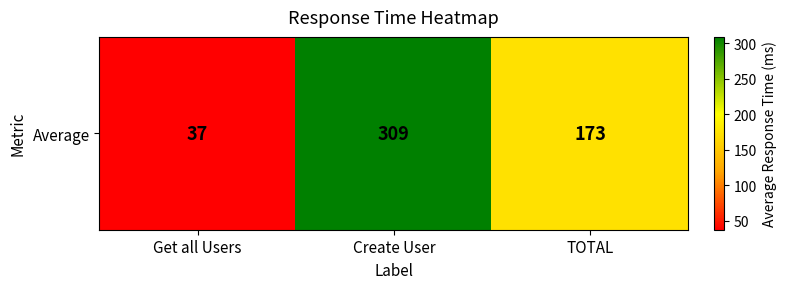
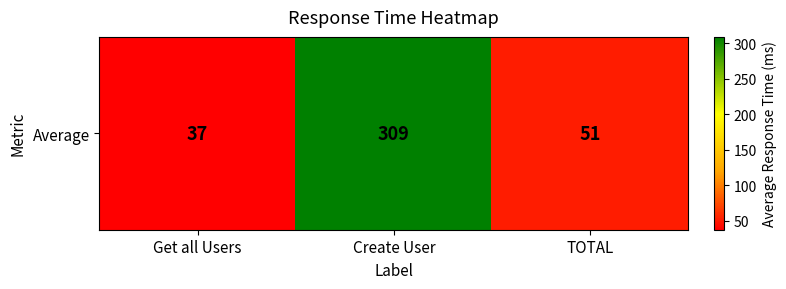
Average, TOTAL: 173 -> 51
